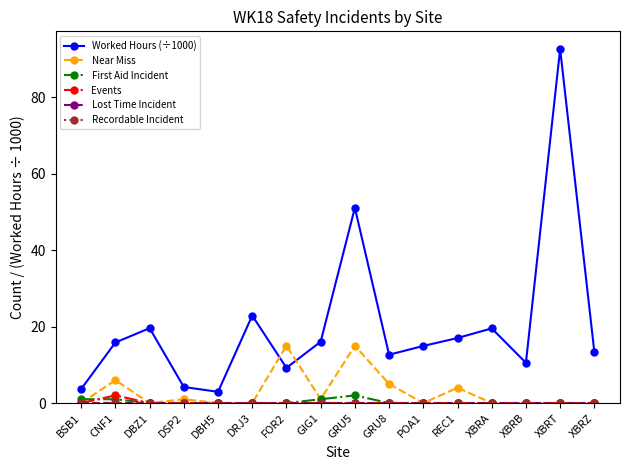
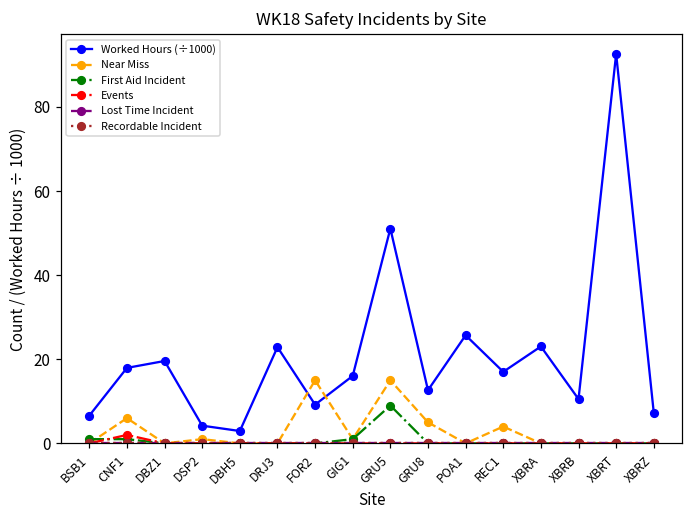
Worked Hours (÷1000), BSB1: 4 -> 7
Worked Hours (÷1000), CNF1: 16 -> 18
First Aid Incident, GRU5: 2 -> 9
Worked Hours (÷1000), POA1: 15 -> 26
Worked Hours (÷1000), XBRA: 20 -> 23
Worked Hours (÷1000), XBRZ: 13 -> 7
